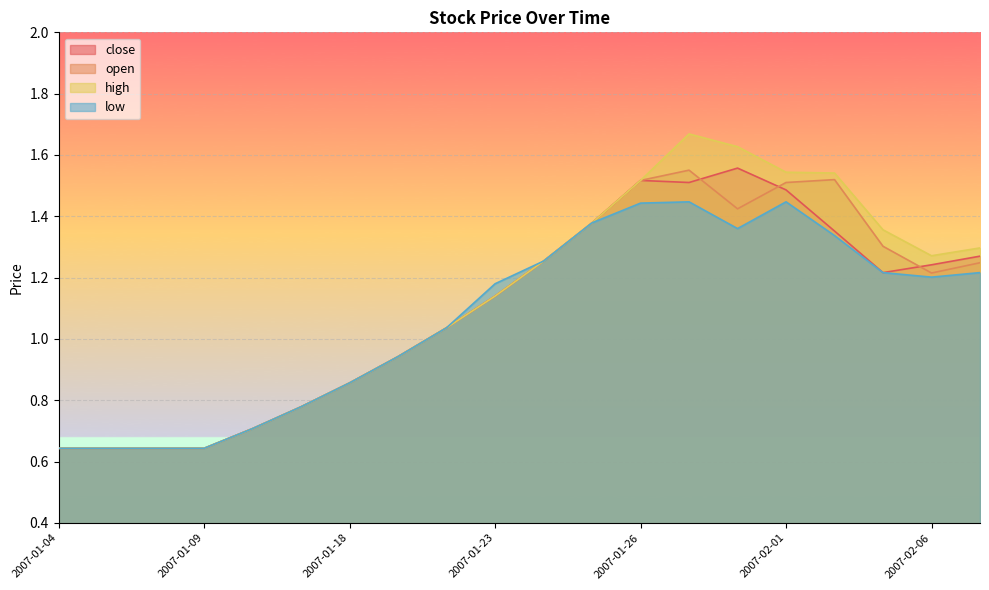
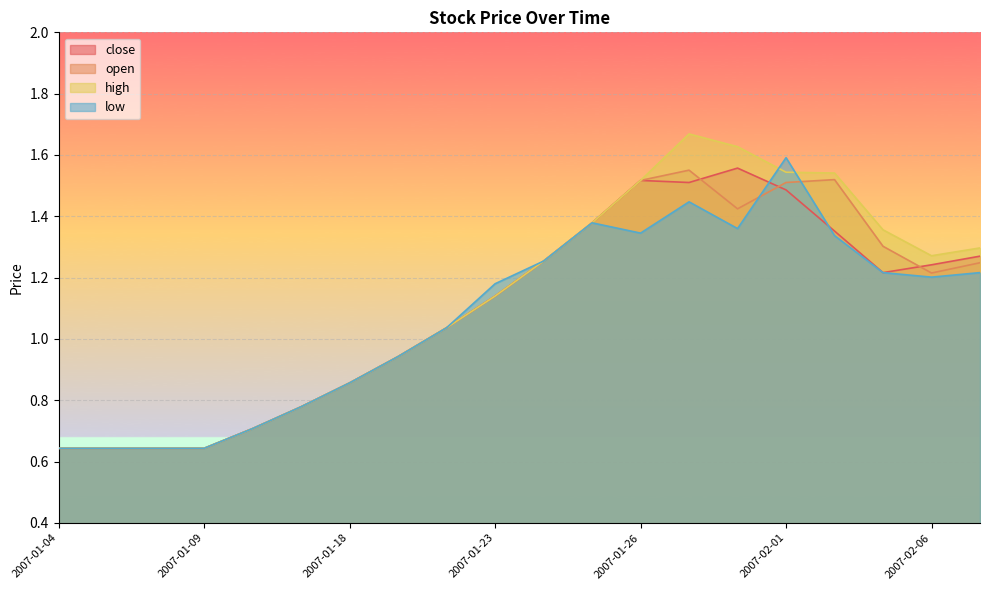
low, 2007-01-26: 1.44 -> 1.35
low, 2007-02-01: 1.45 -> 1.59
